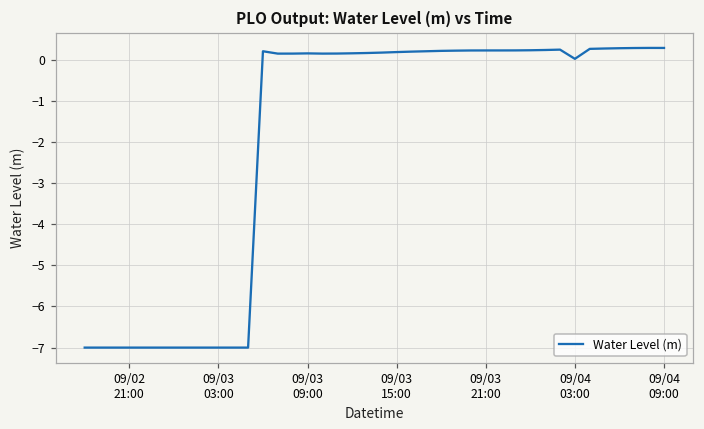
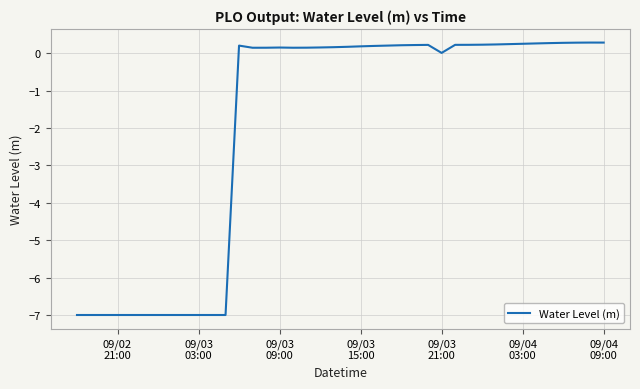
09/03 21:00: 0.2 -> 0.0
09/04 03:00: 0.0 -> 0.3
